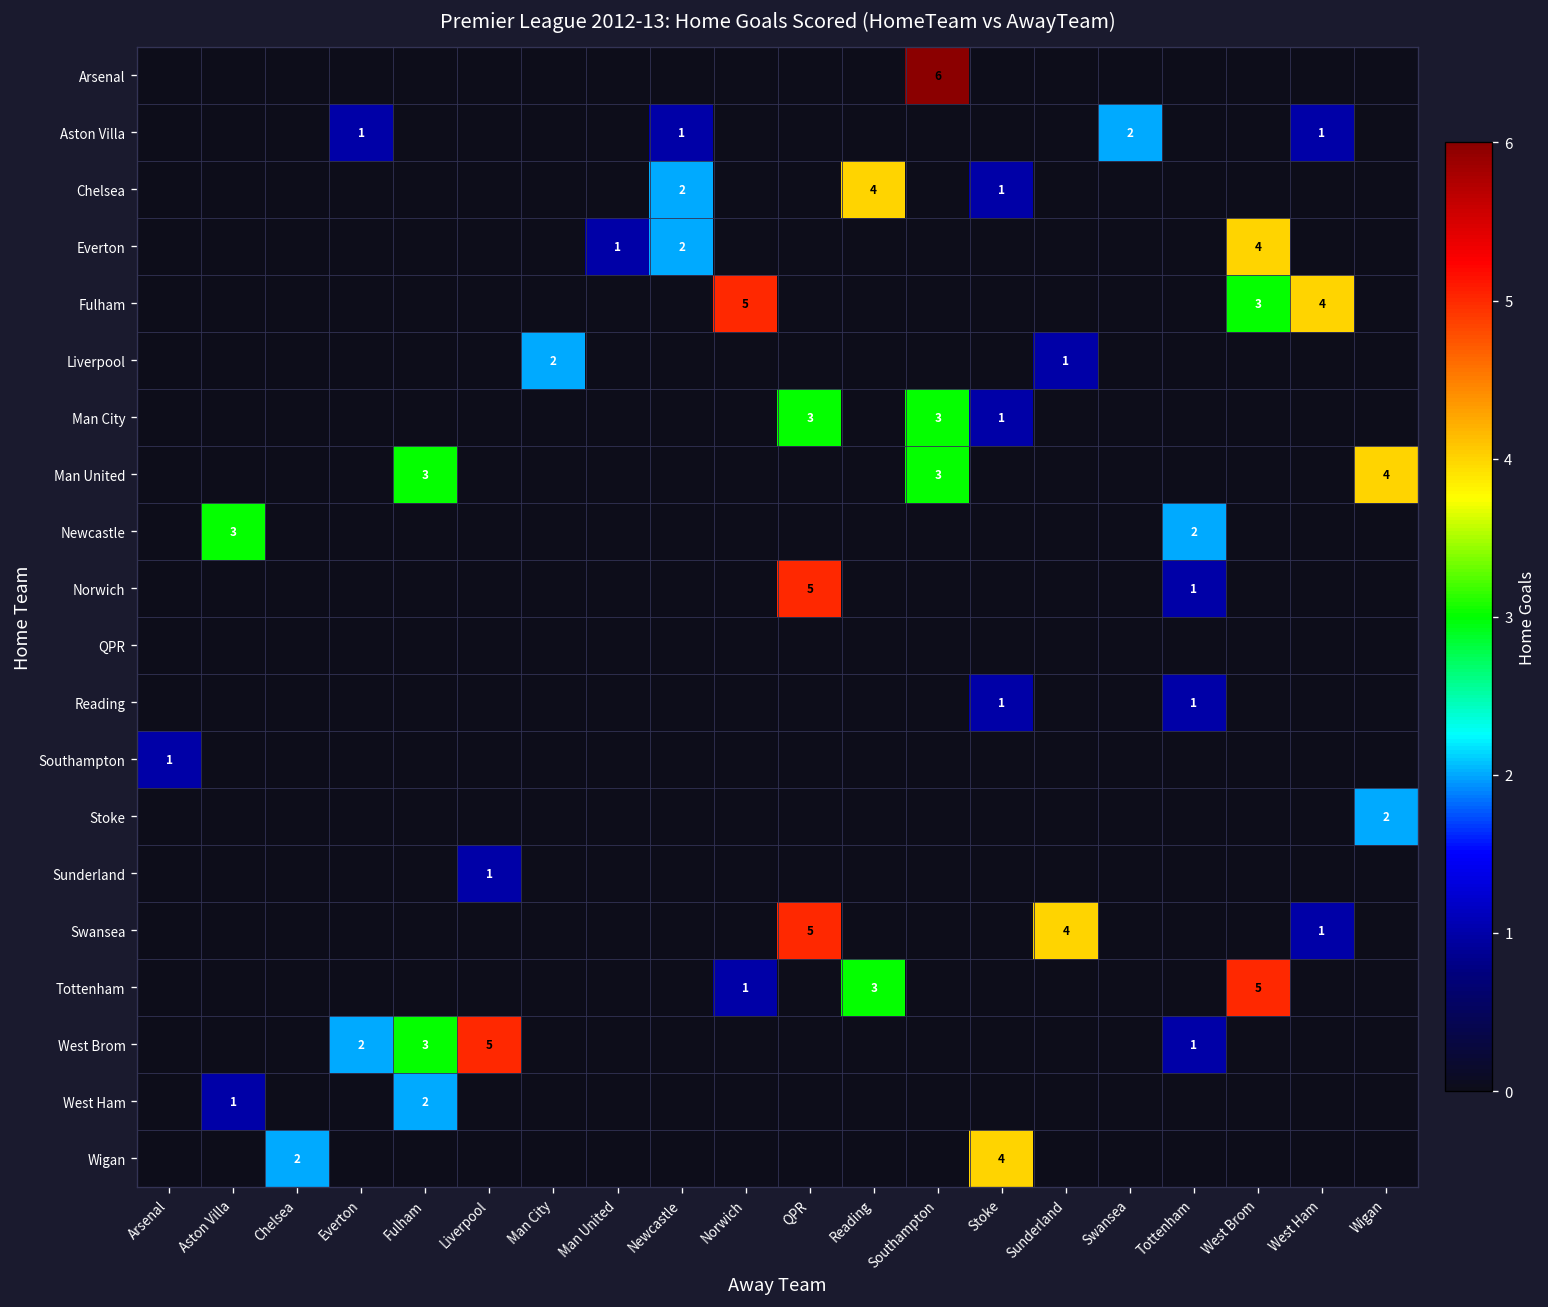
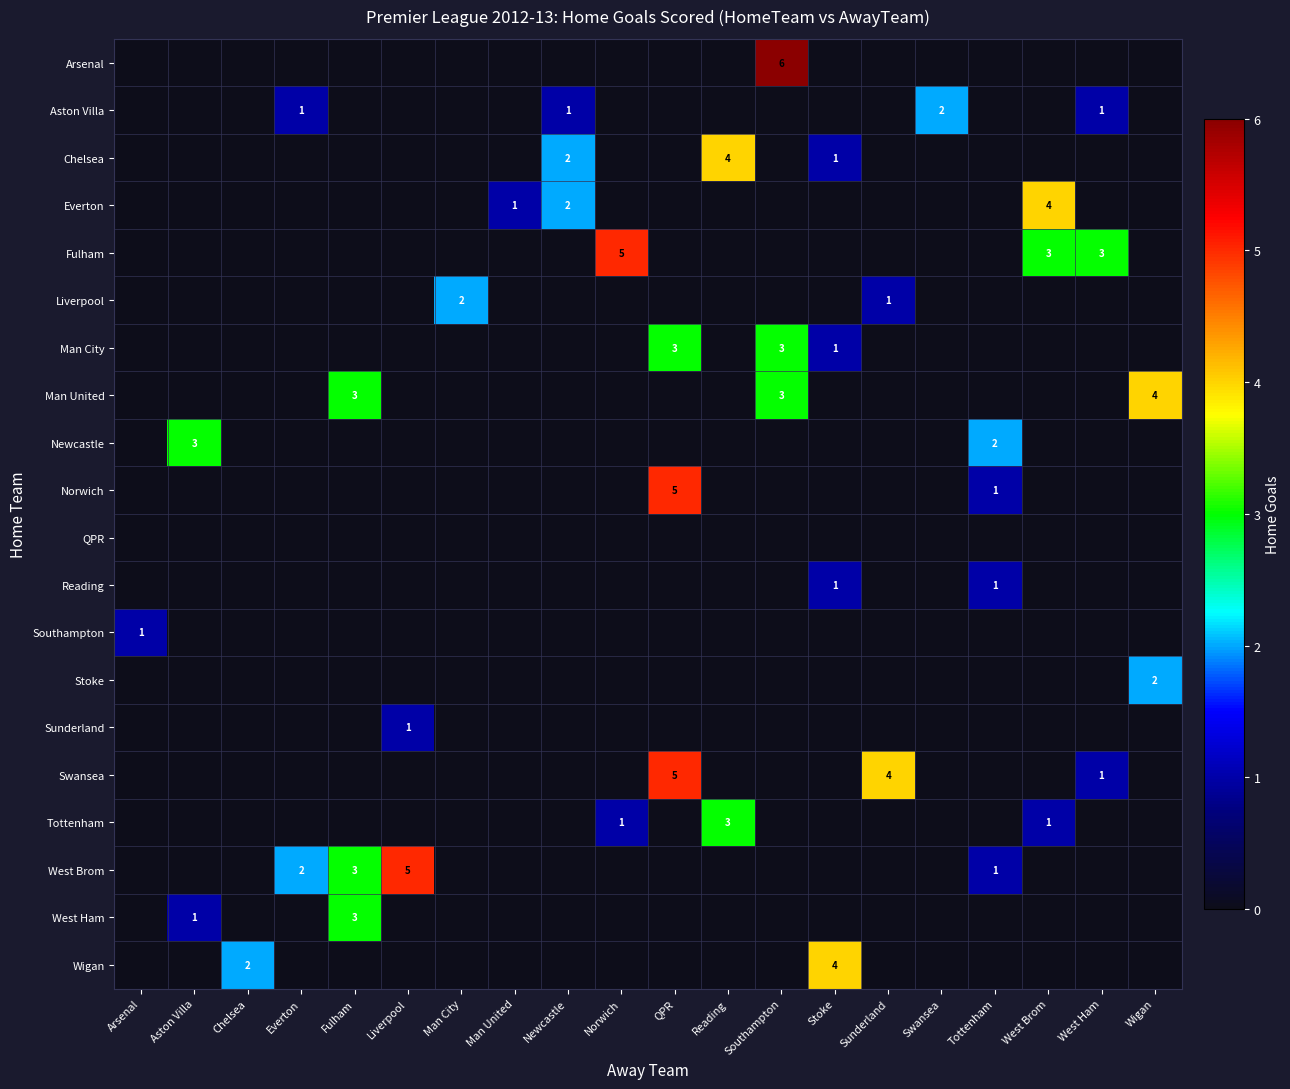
Fulham, West Ham: 4 -> 3
Tottenham, West Brom: 5 -> 1
West Ham, Fulham: 2 -> 3
